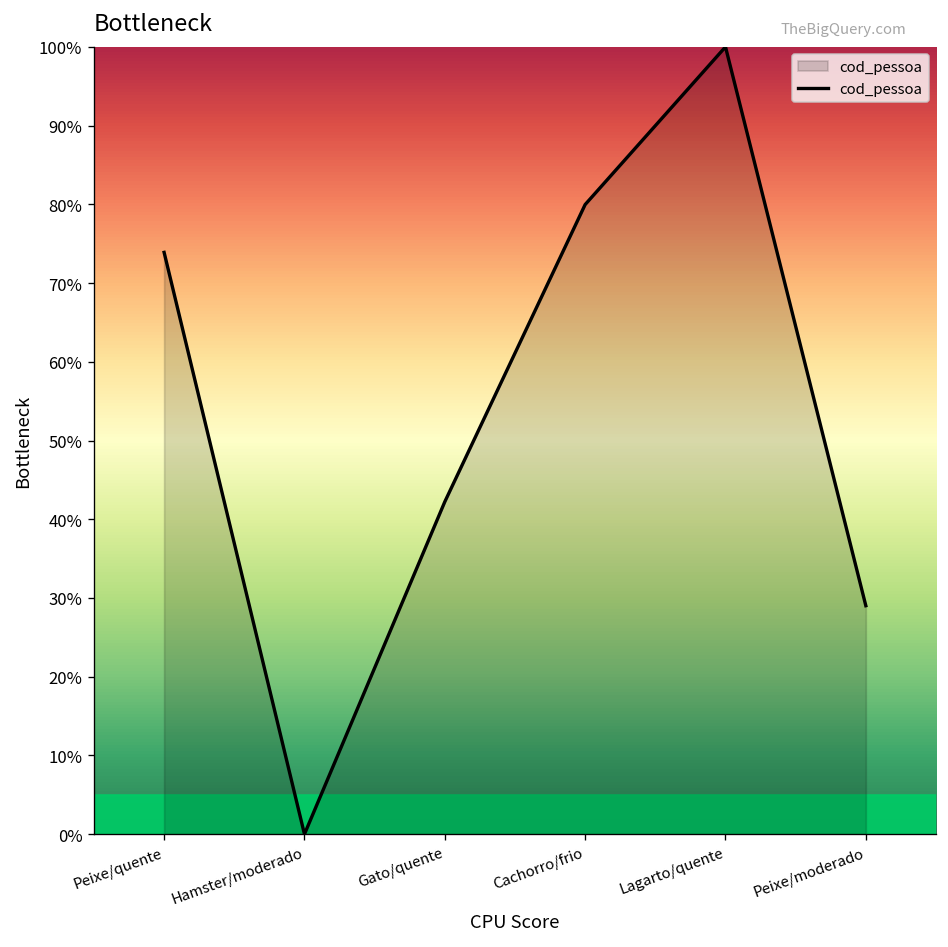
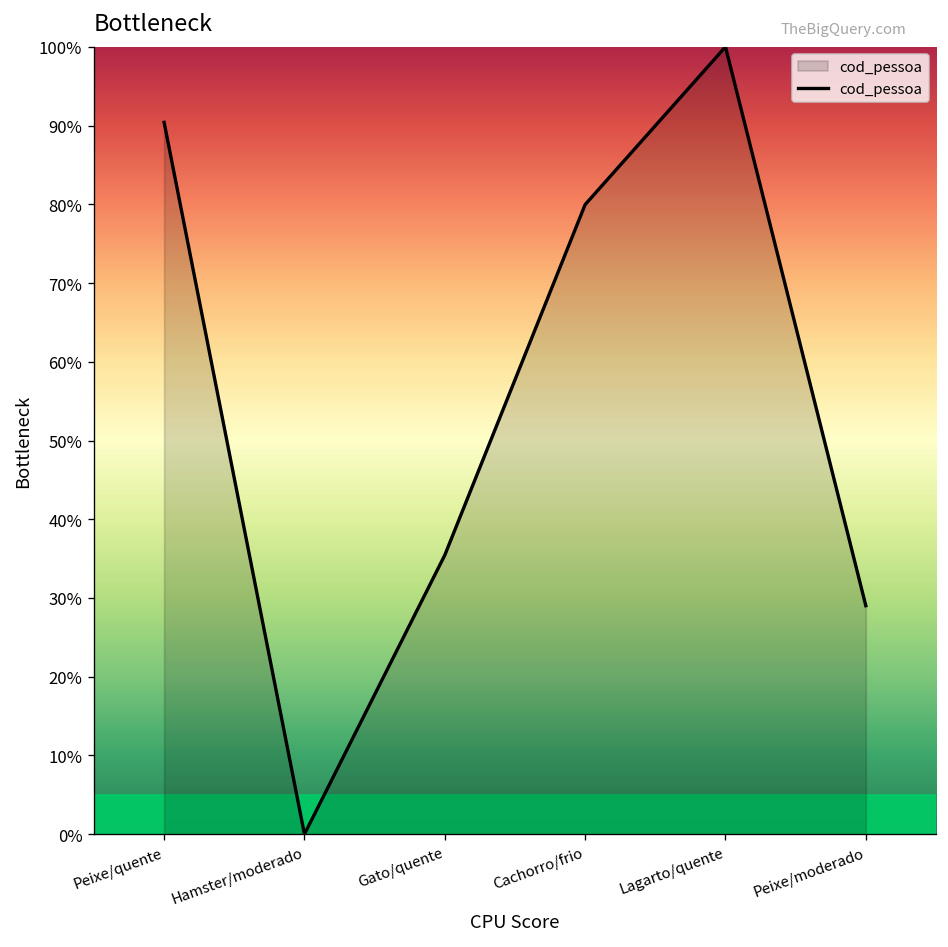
Peixe/quente: 74% -> 90%
Gato/quente: 42% -> 35%
